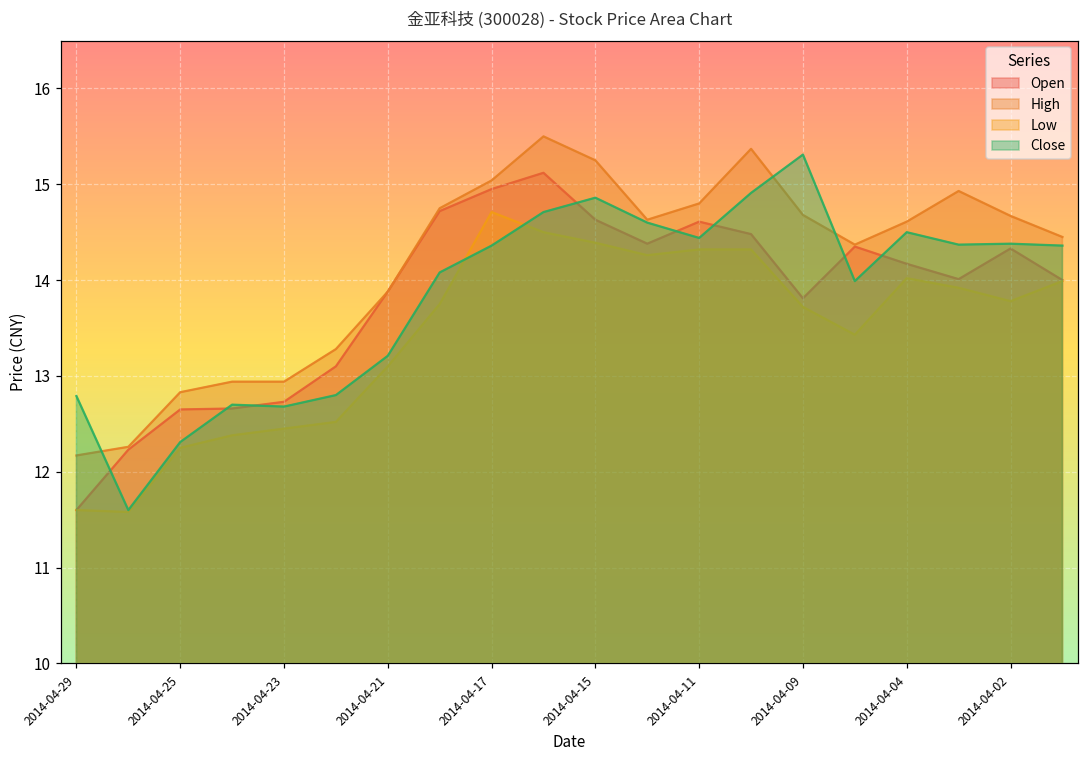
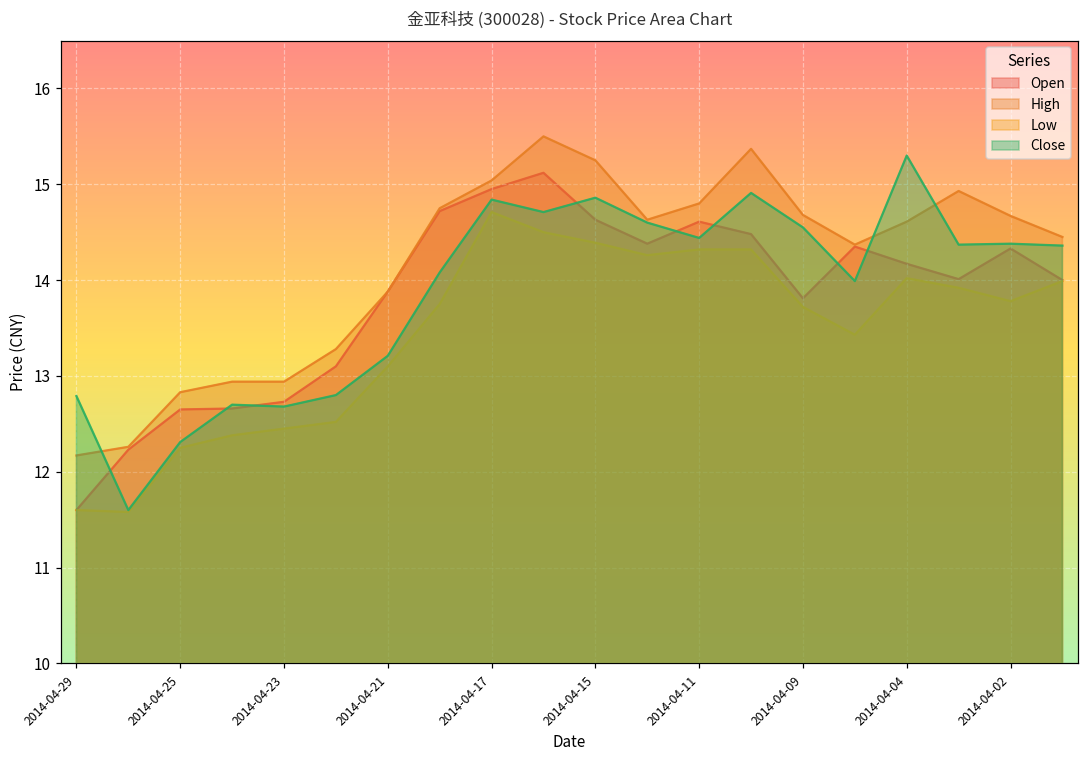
Close, 2014-04-17: 14.4 -> 14.8
Close, 2014-04-09: 15.3 -> 14.6
Close, 2014-04-04: 14.5 -> 15.3
